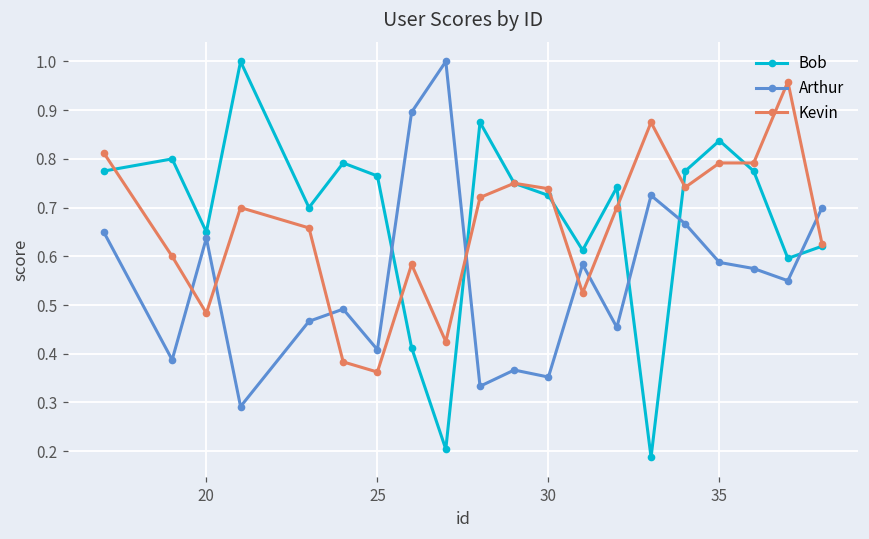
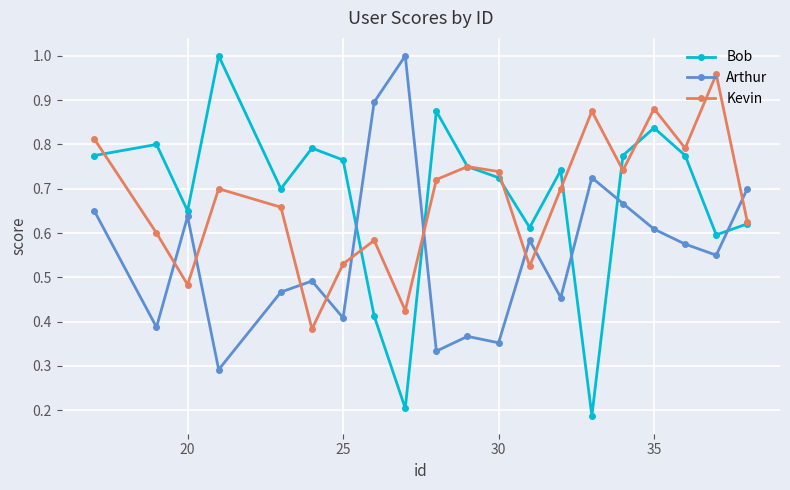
Kevin, 25: 0.36 -> 0.53
Arthur, 35: 0.59 -> 0.61
Kevin, 35: 0.79 -> 0.88
